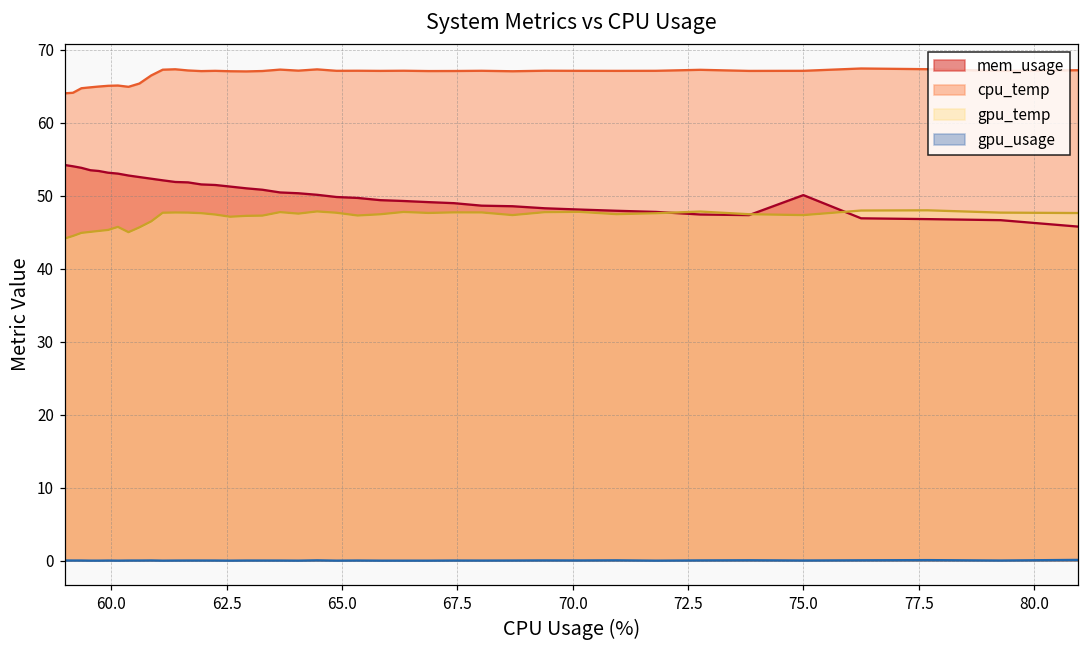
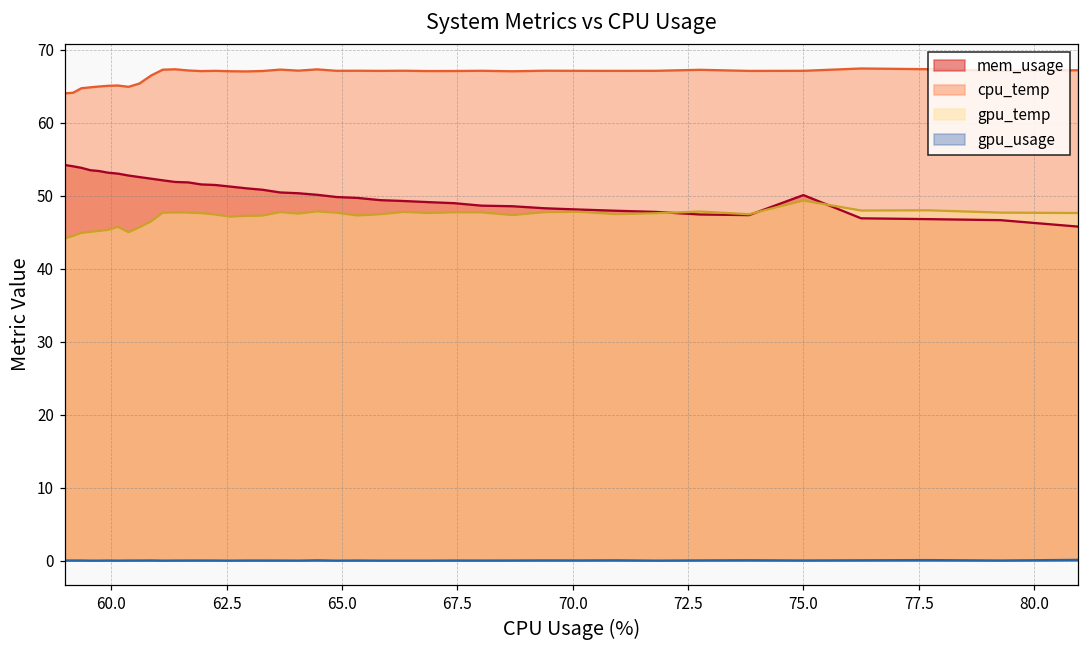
gpu_temp, 75.0: 47 -> 49
